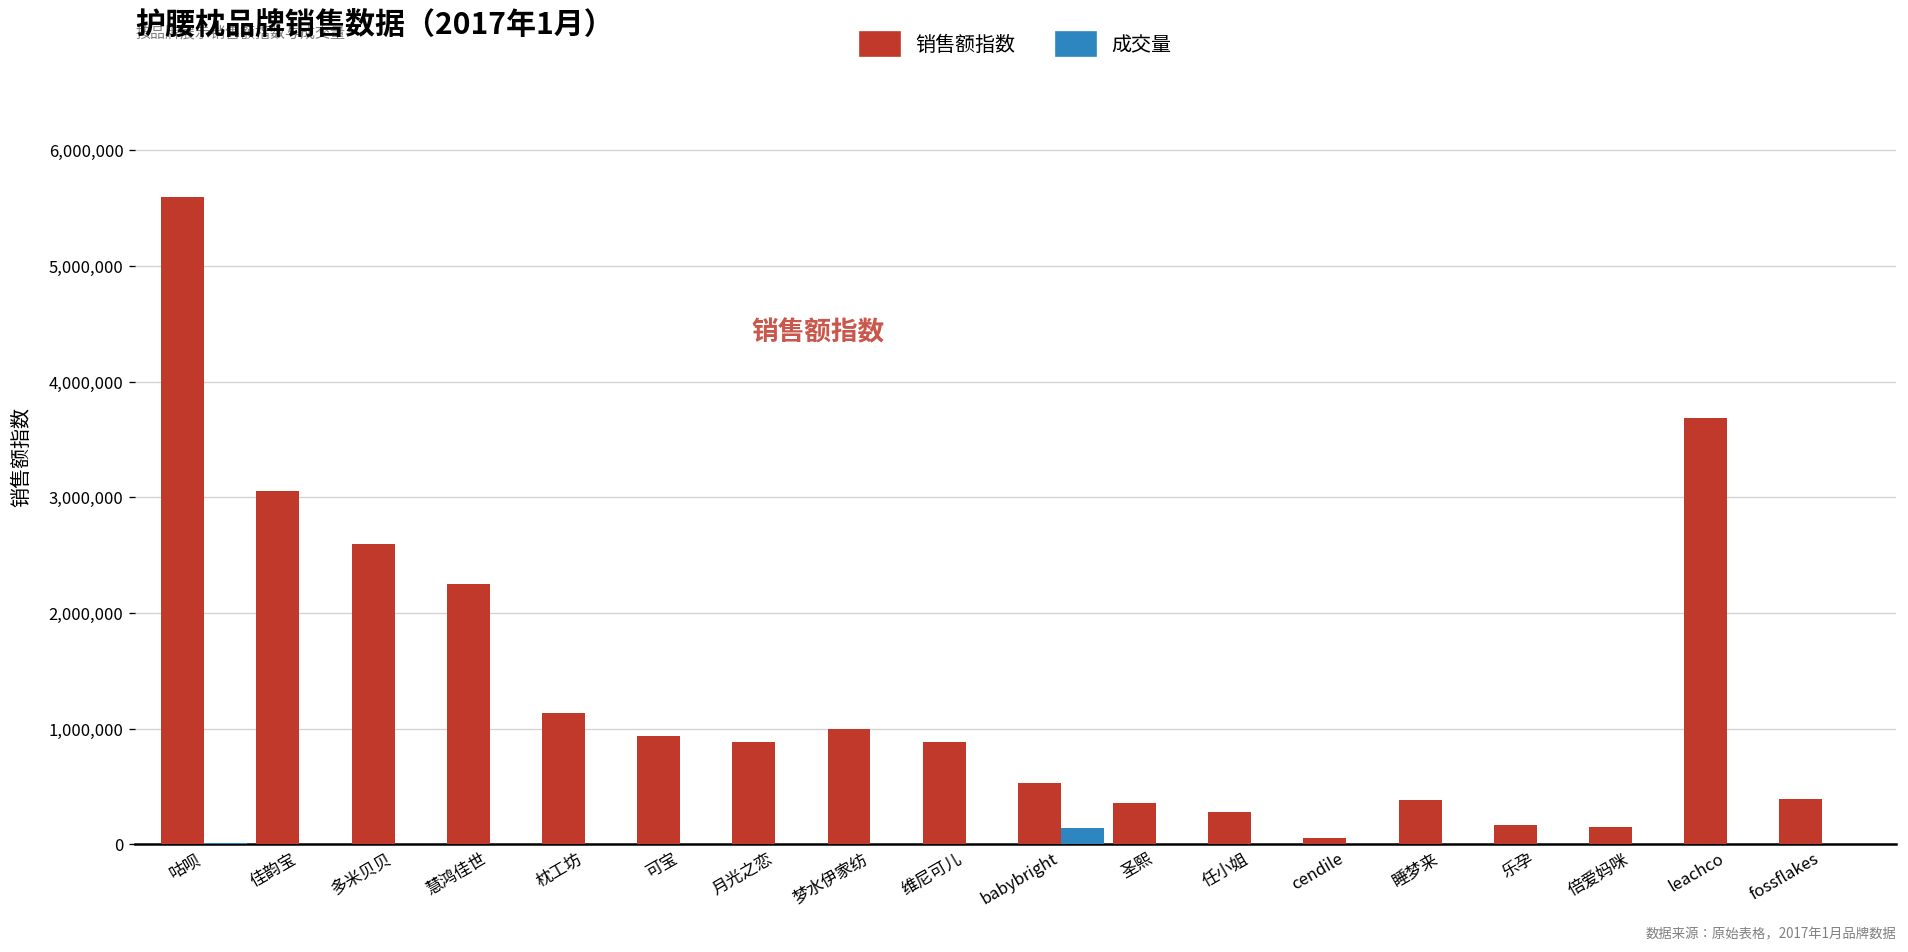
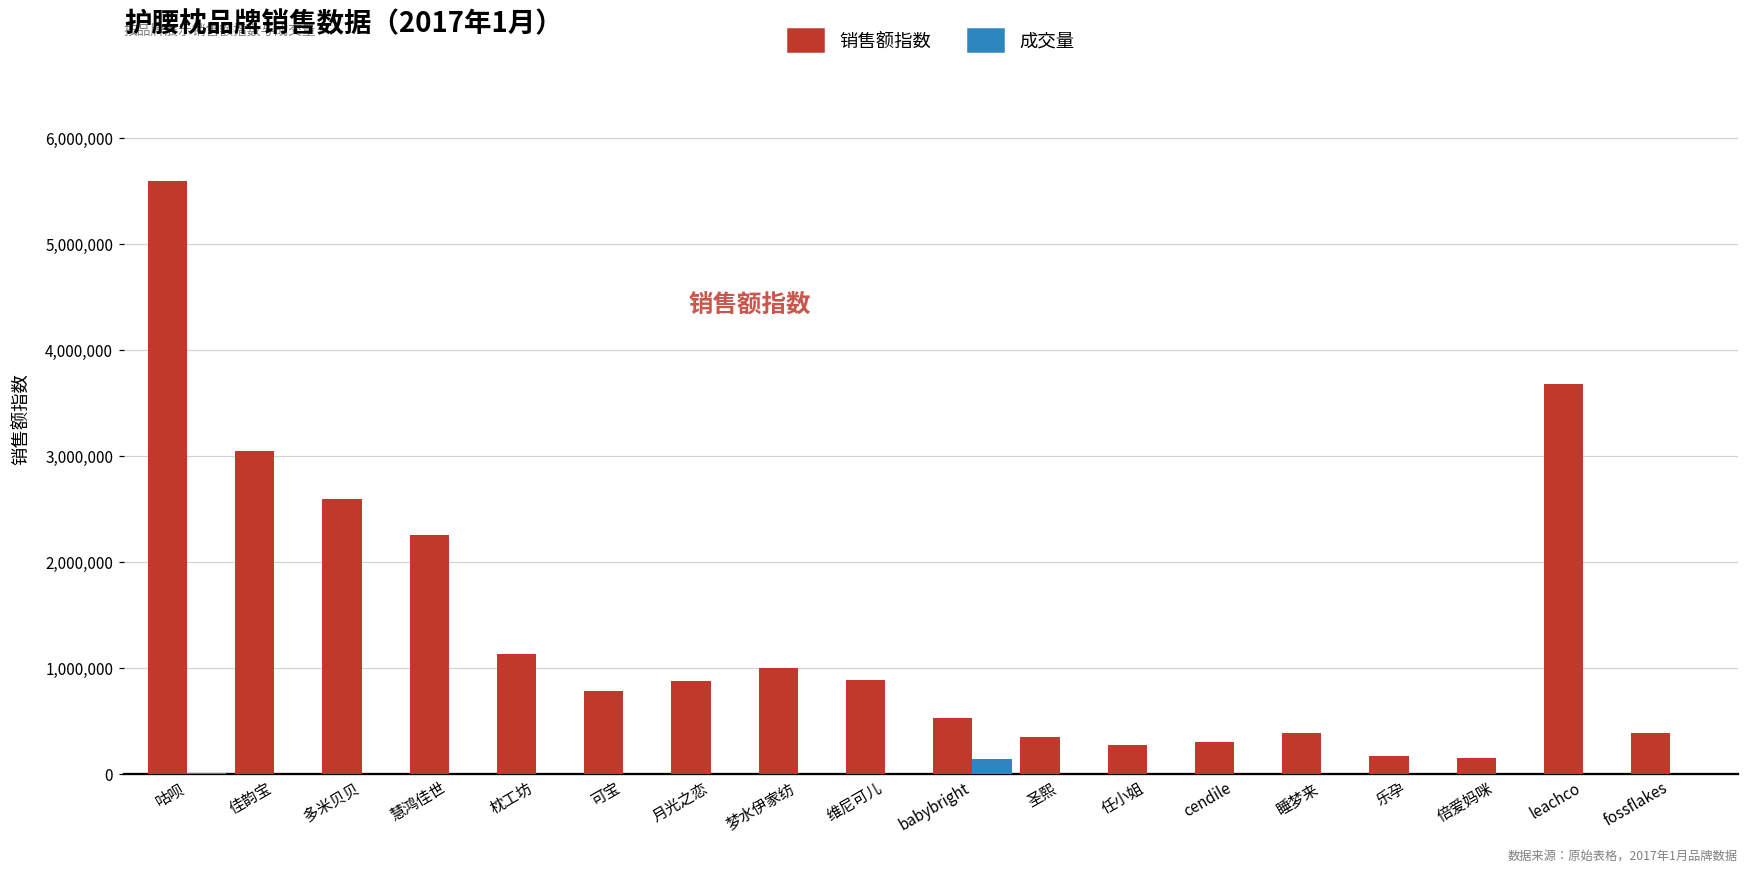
销售额指数, 可宝: 900,000 -> 800,000
销售额指数, cendile: 100,000 -> 300,000
